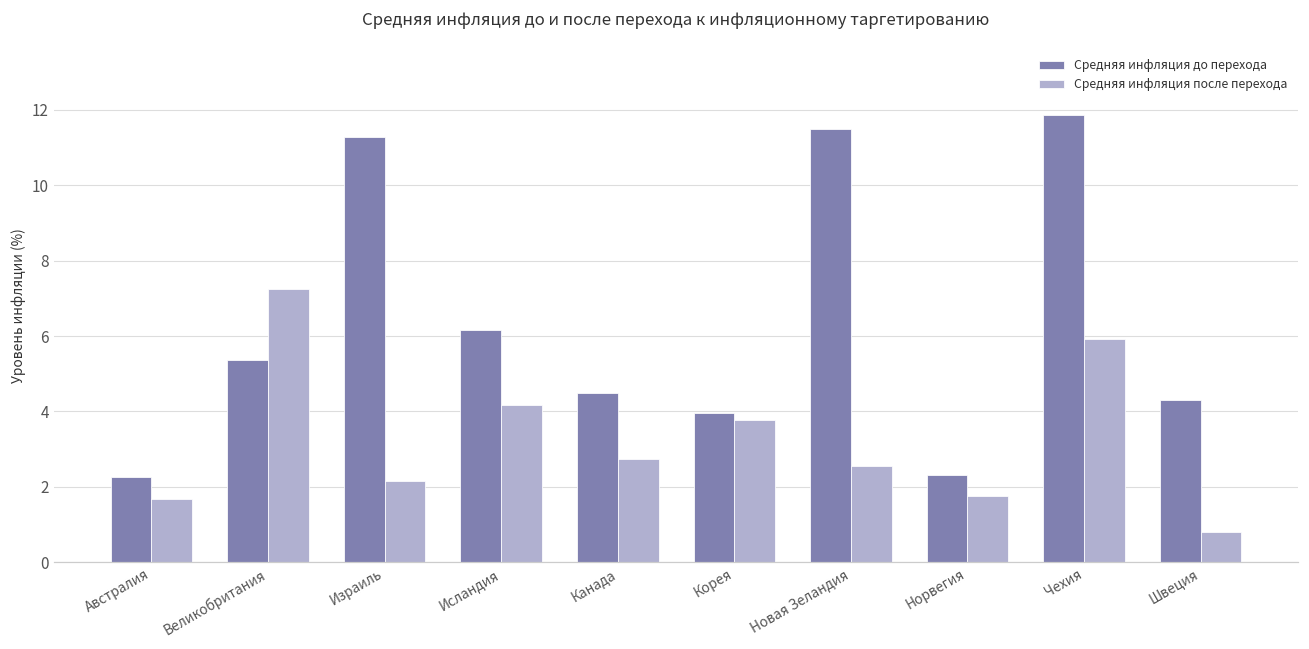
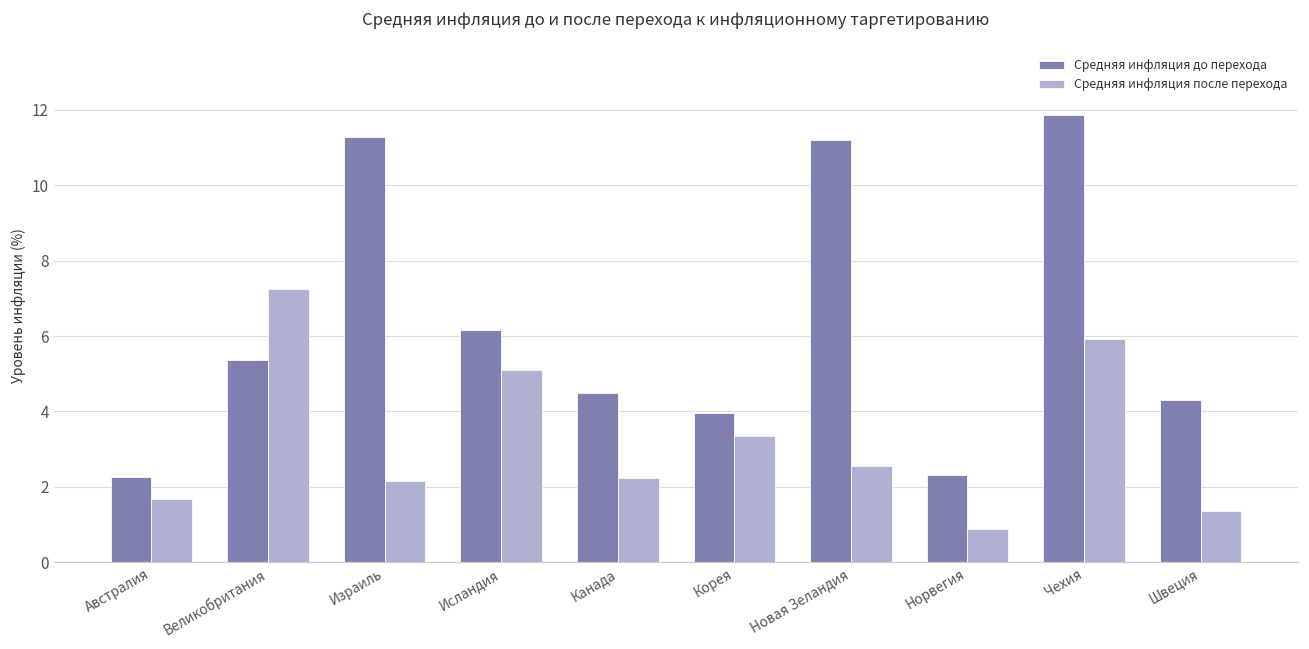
Средняя инфляция после перехода, Исландия: 4.2 -> 5.1
Средняя инфляция после перехода, Канада: 2.7 -> 2.2
Средняя инфляция после перехода, Корея: 3.8 -> 3.4
Средняя инфляция до перехода, Новая Зеландия: 11.5 -> 11.2
Средняя инфляция после перехода, Норвегия: 1.8 -> 0.9
Средняя инфляция после перехода, Швеция: 0.8 -> 1.4
